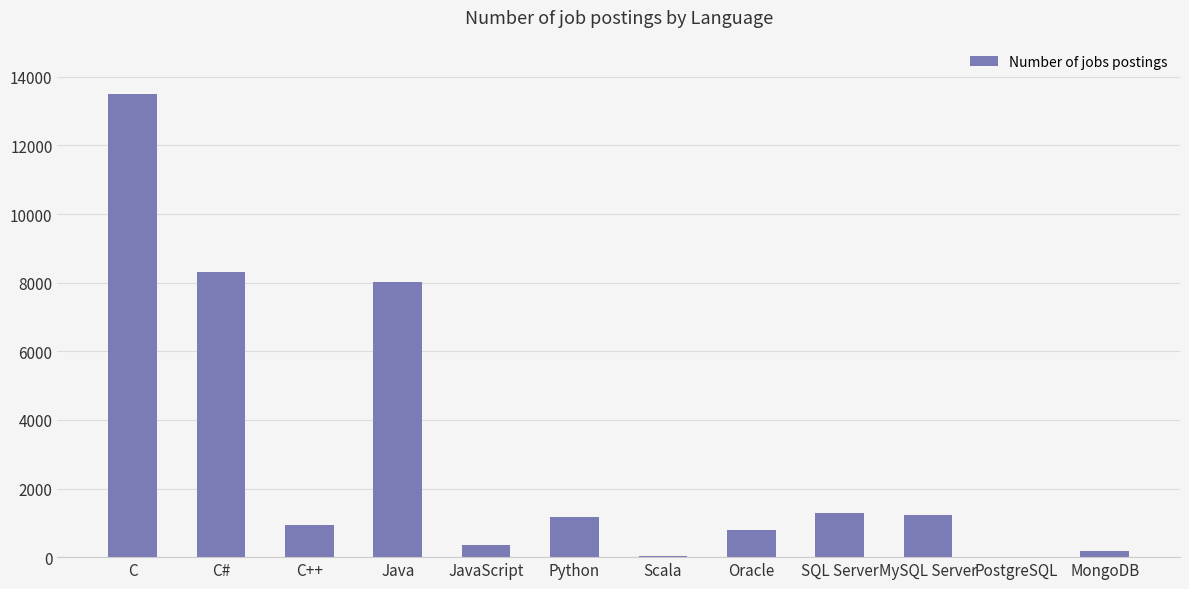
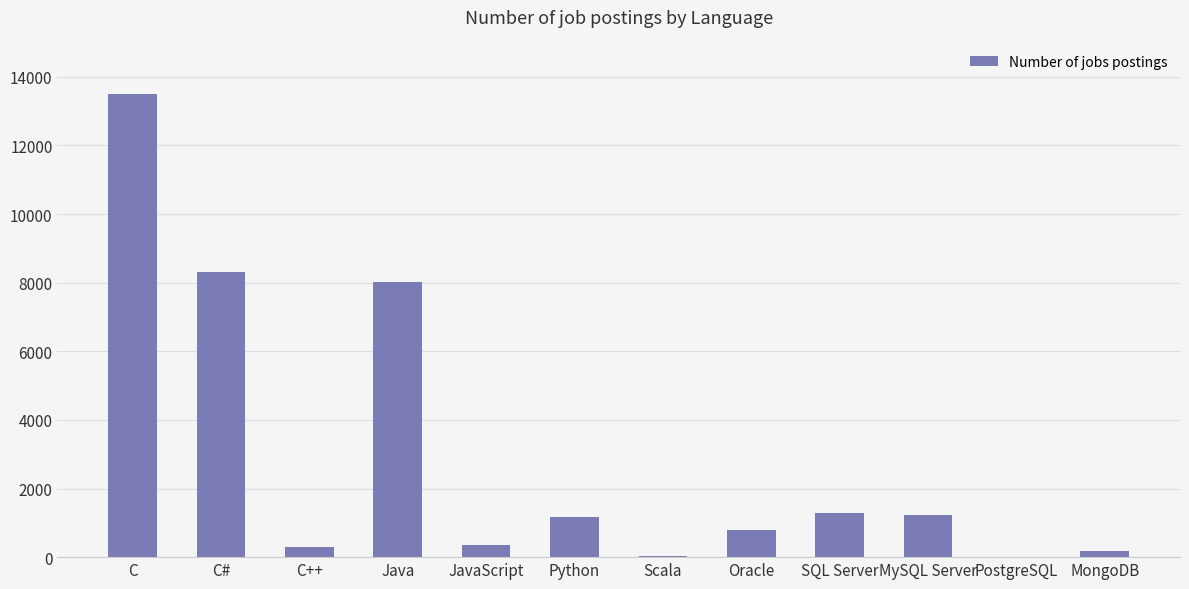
C++: 900 -> 300
